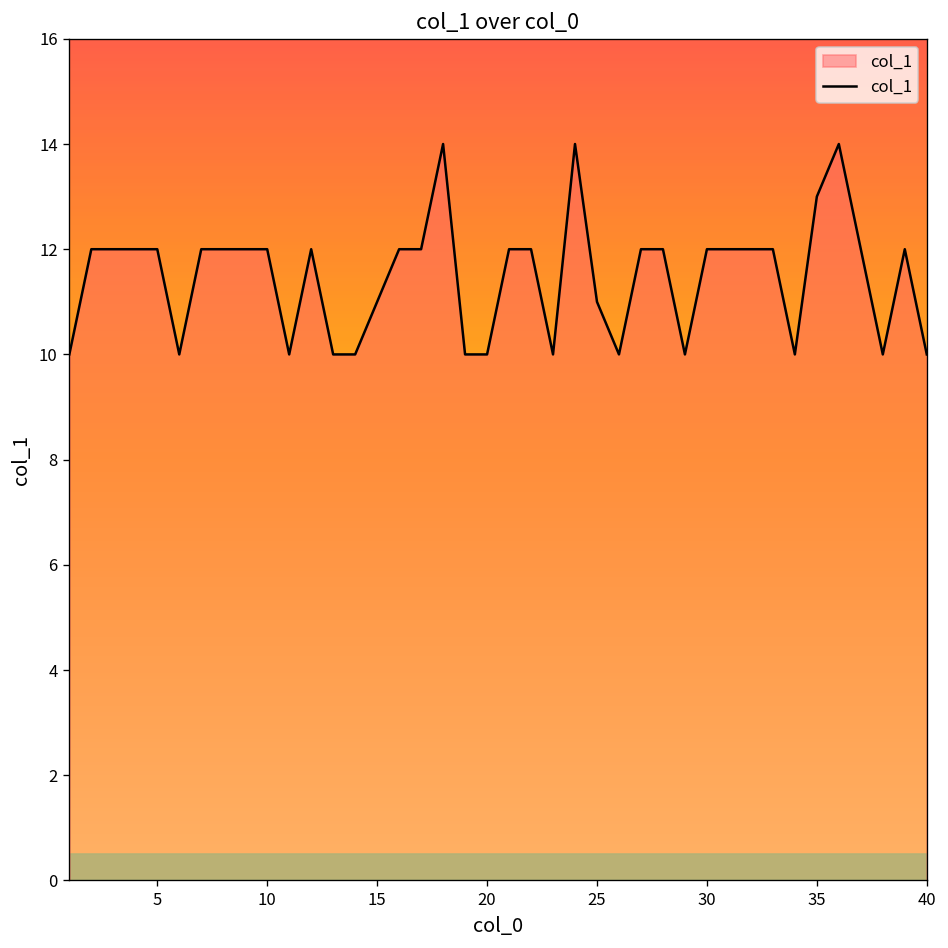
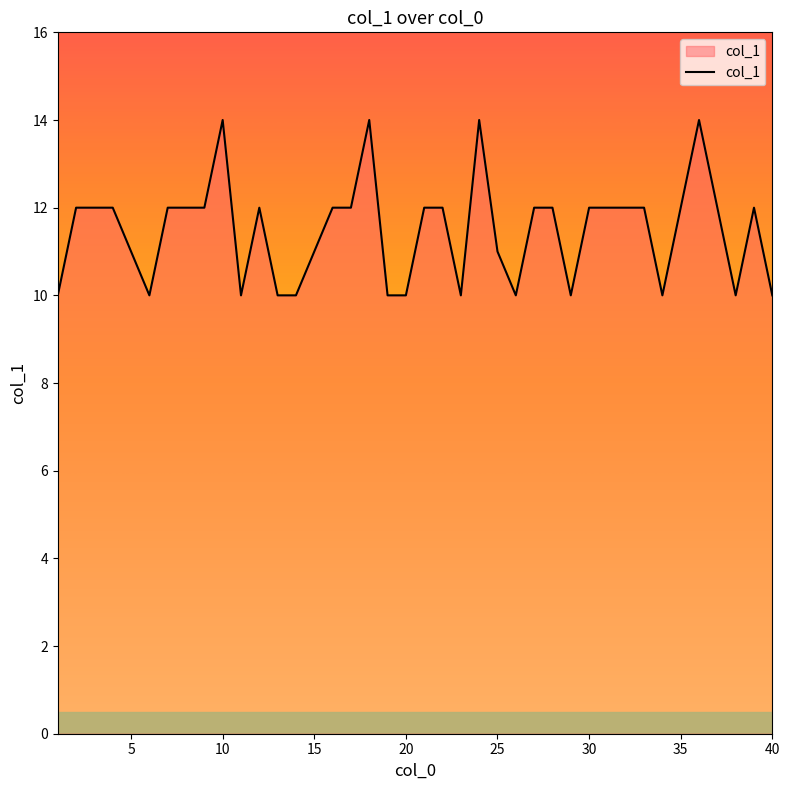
5: 12 -> 11
10: 12 -> 14
35: 13 -> 12
